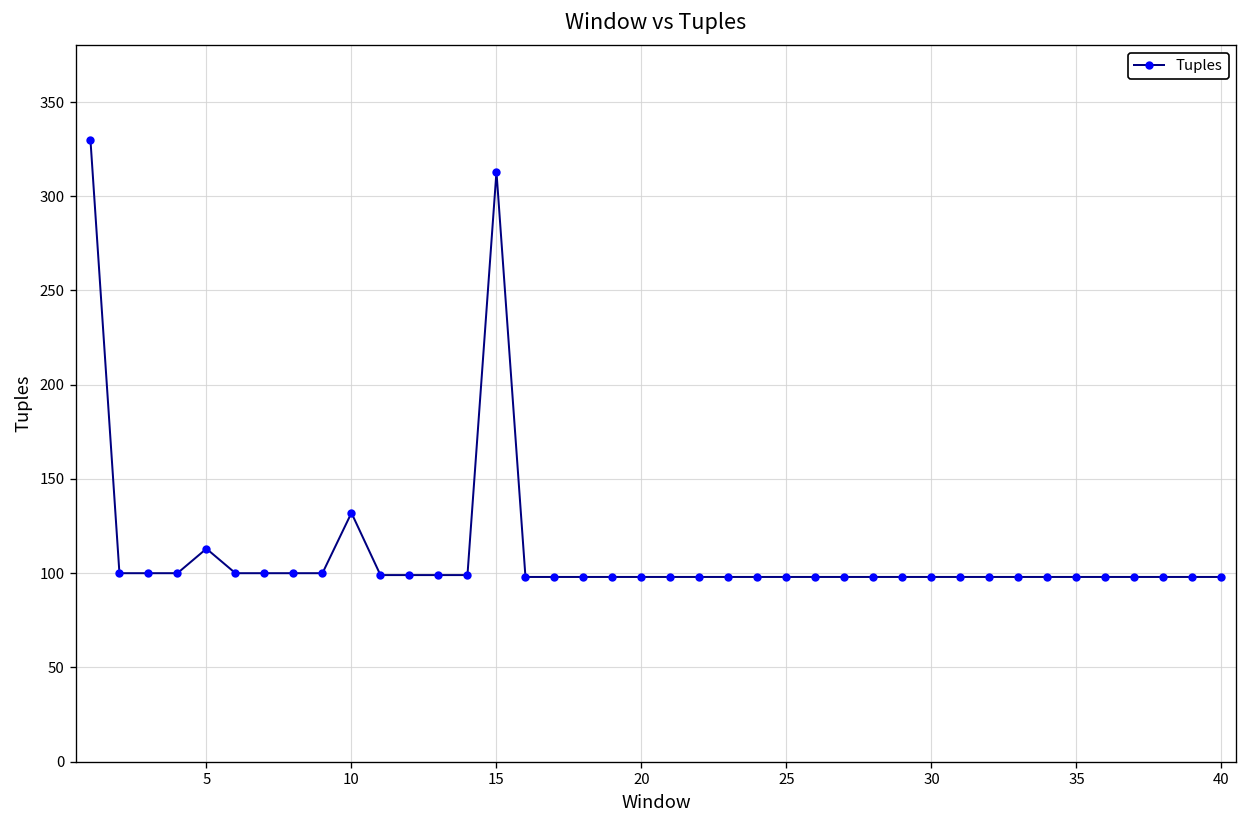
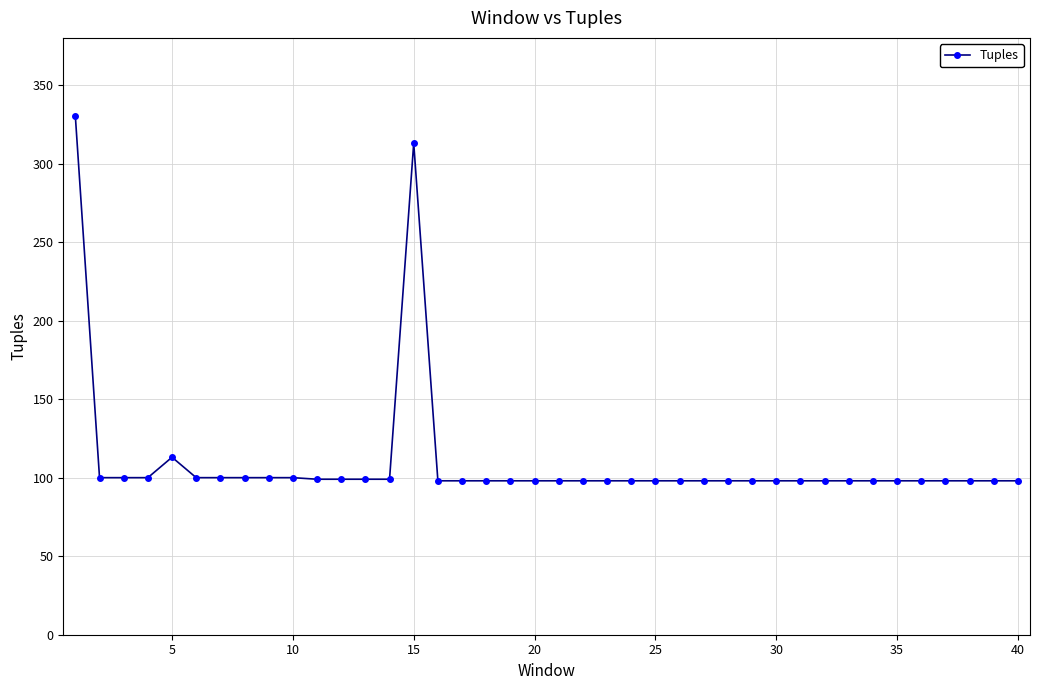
10: 132 -> 100
